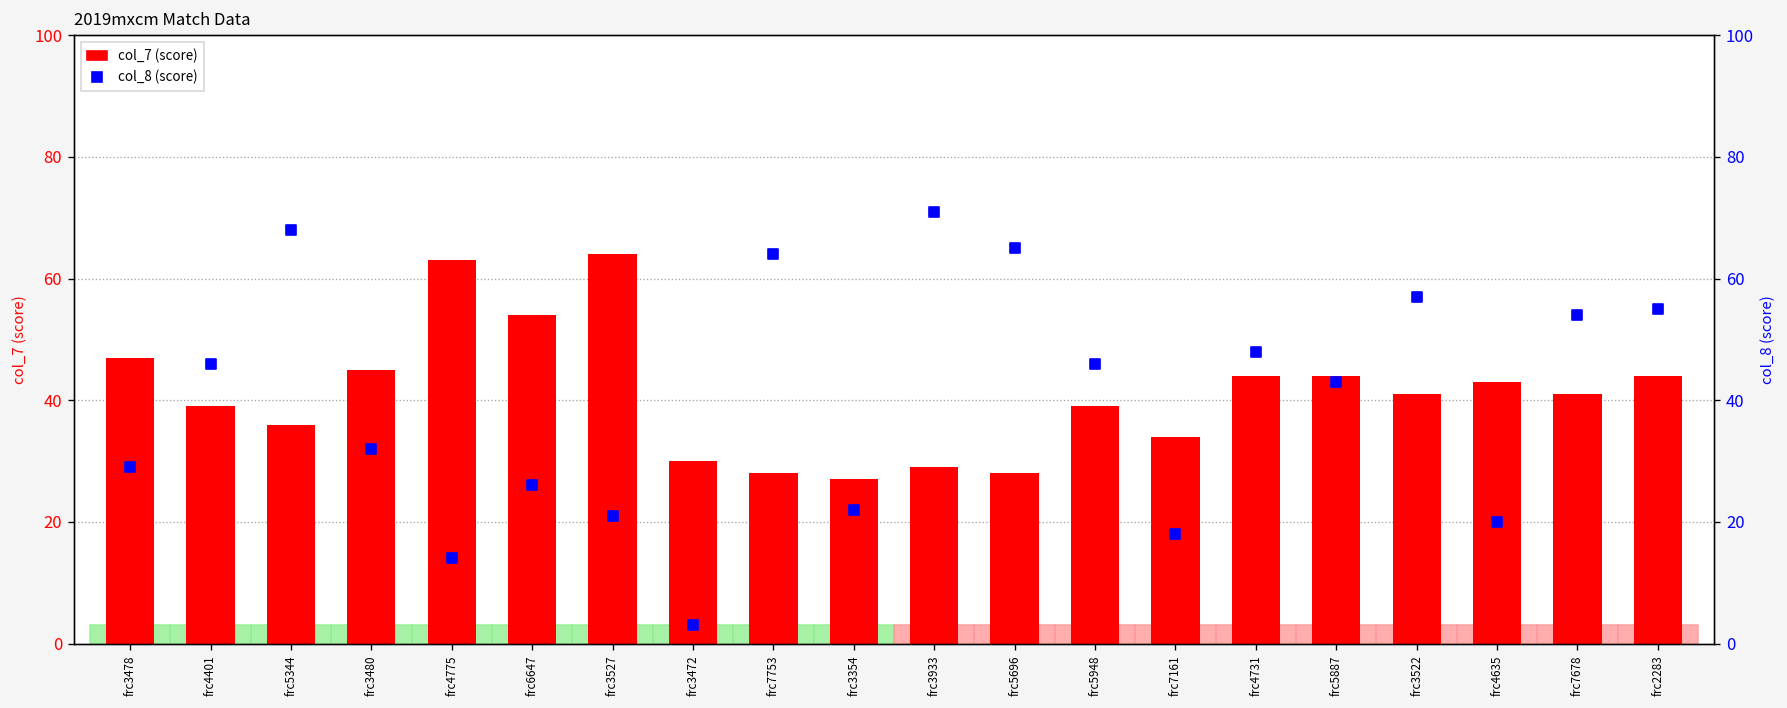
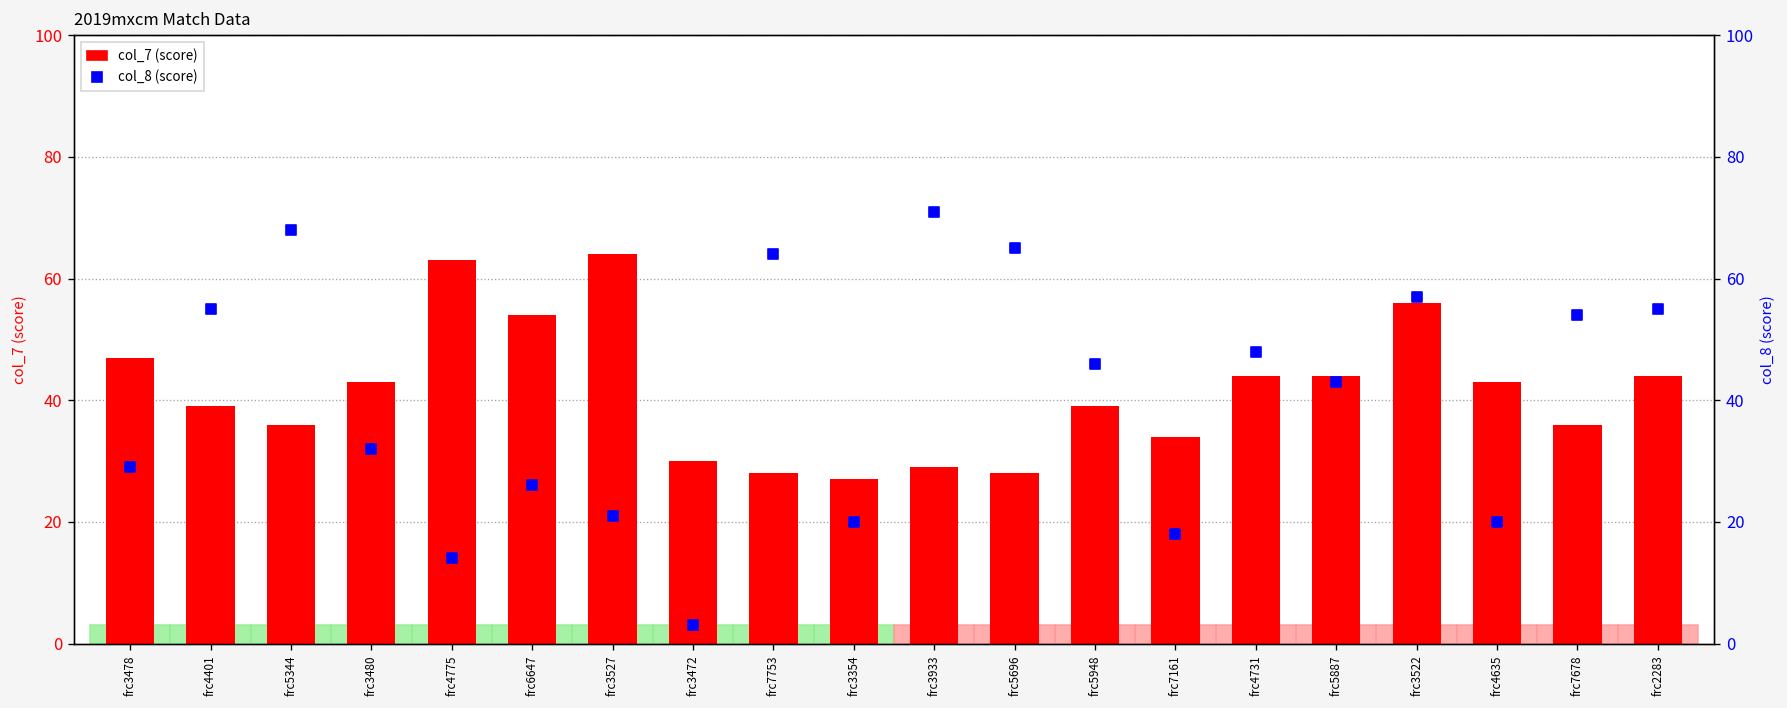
col_7 (score), frc3480: 45 -> 43
col_7 (score), frc3522: 41 -> 56
col_7 (score), frc7678: 41 -> 36
col_8 (score), frc4401: 46 -> 55
col_8 (score), frc3354: 22 -> 20
